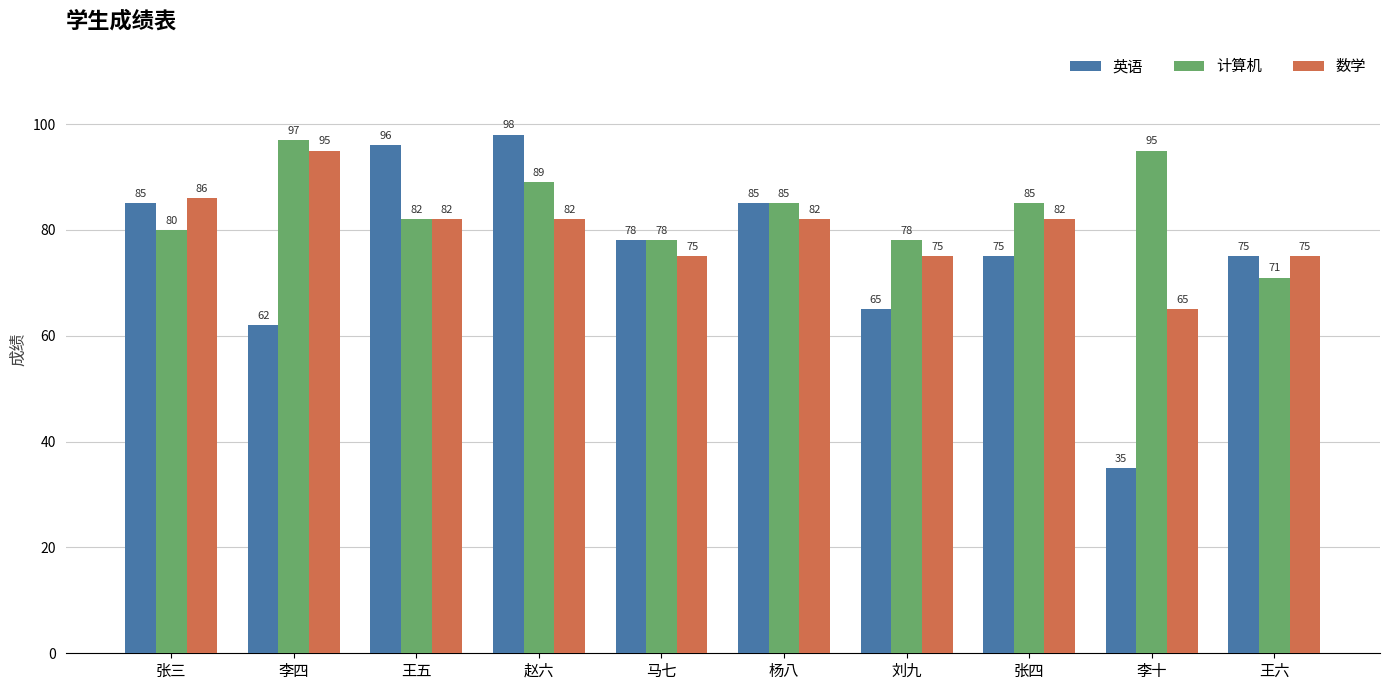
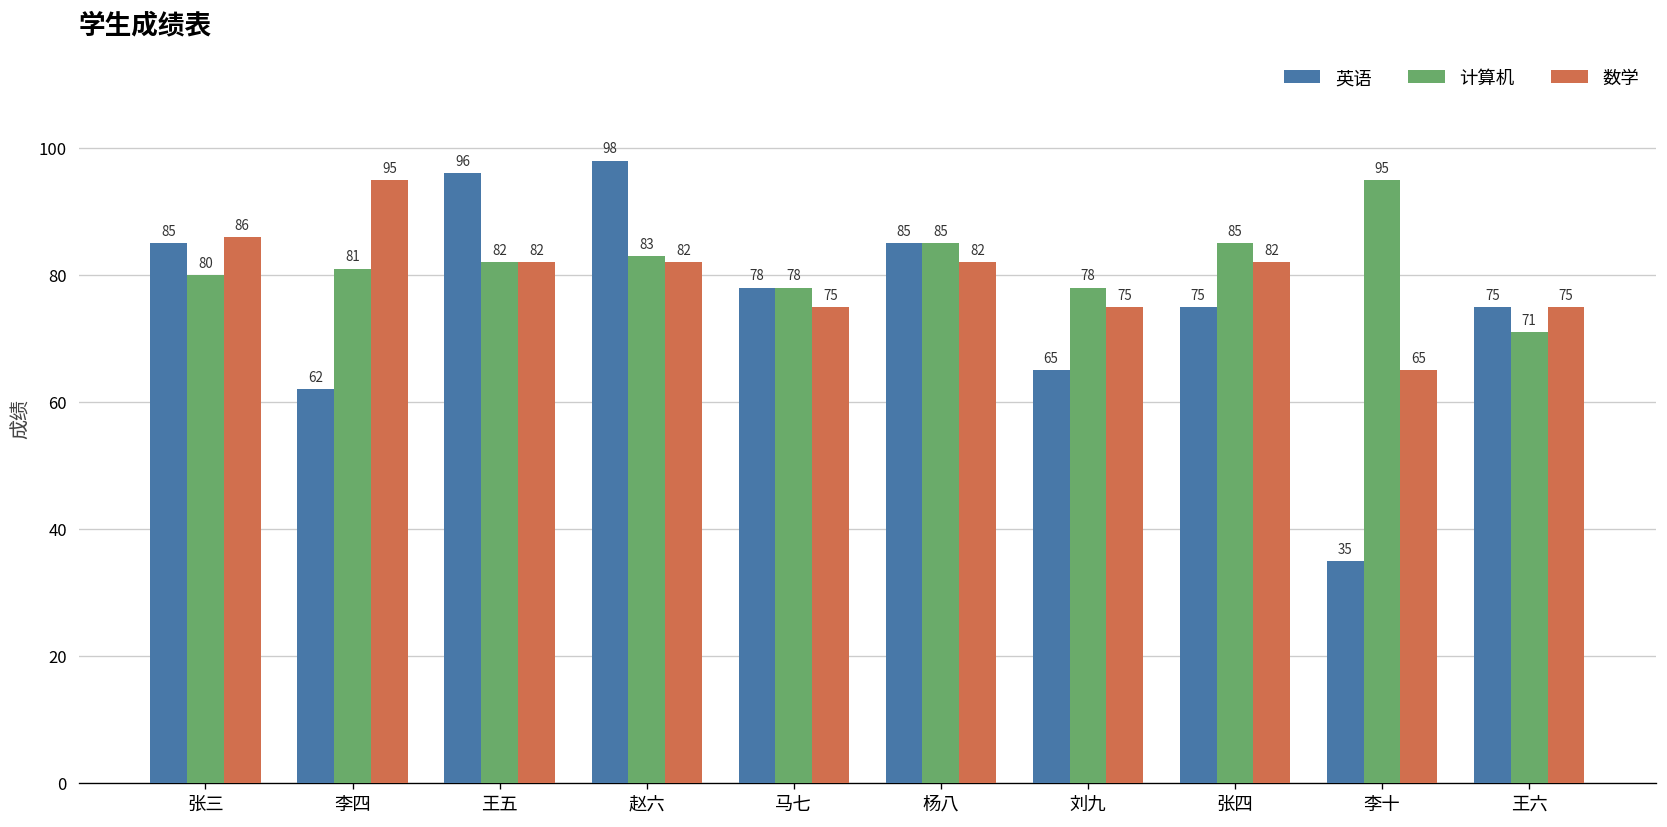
计算机, 李四: 97 -> 81
计算机, 赵六: 89 -> 83
